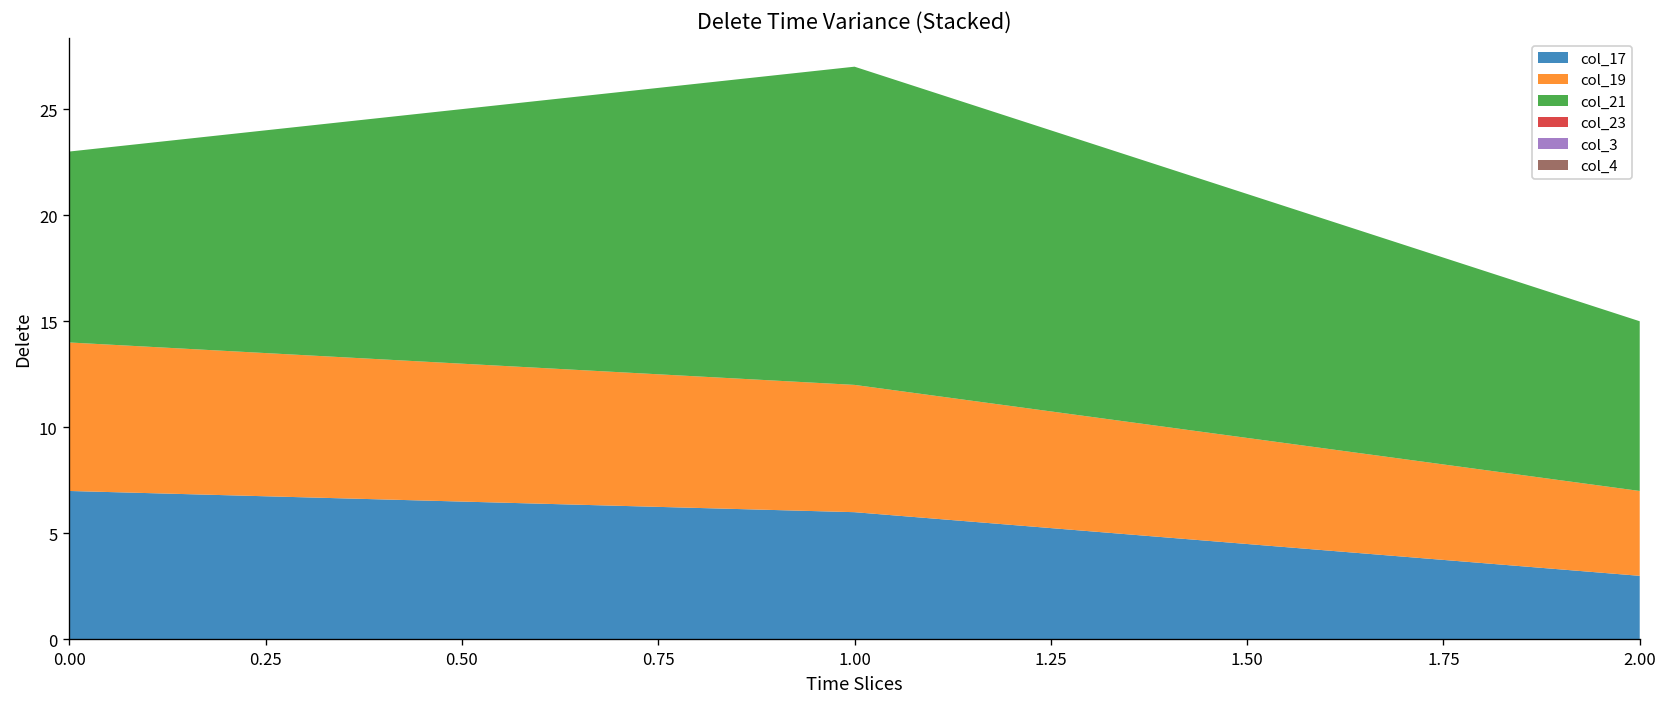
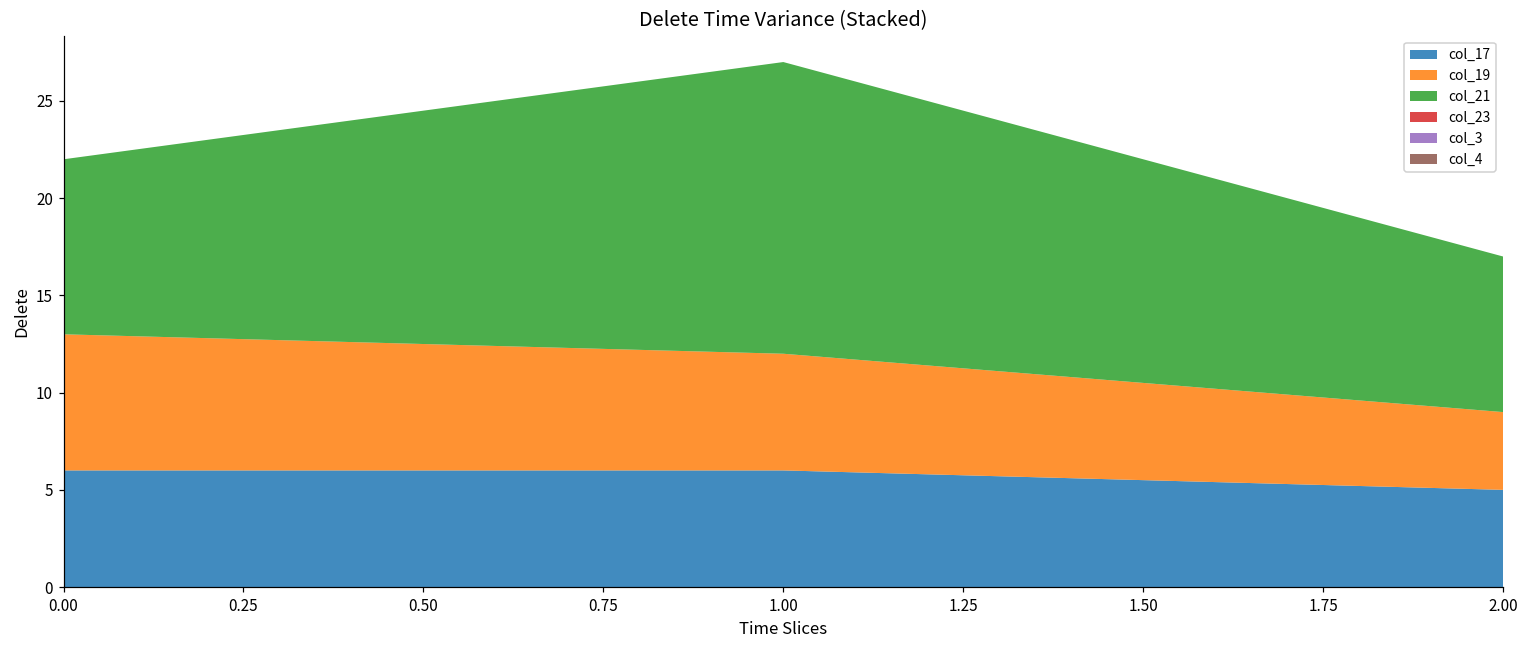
col_17, 0.00: 7 -> 6
col_17, 2.00: 3 -> 5
